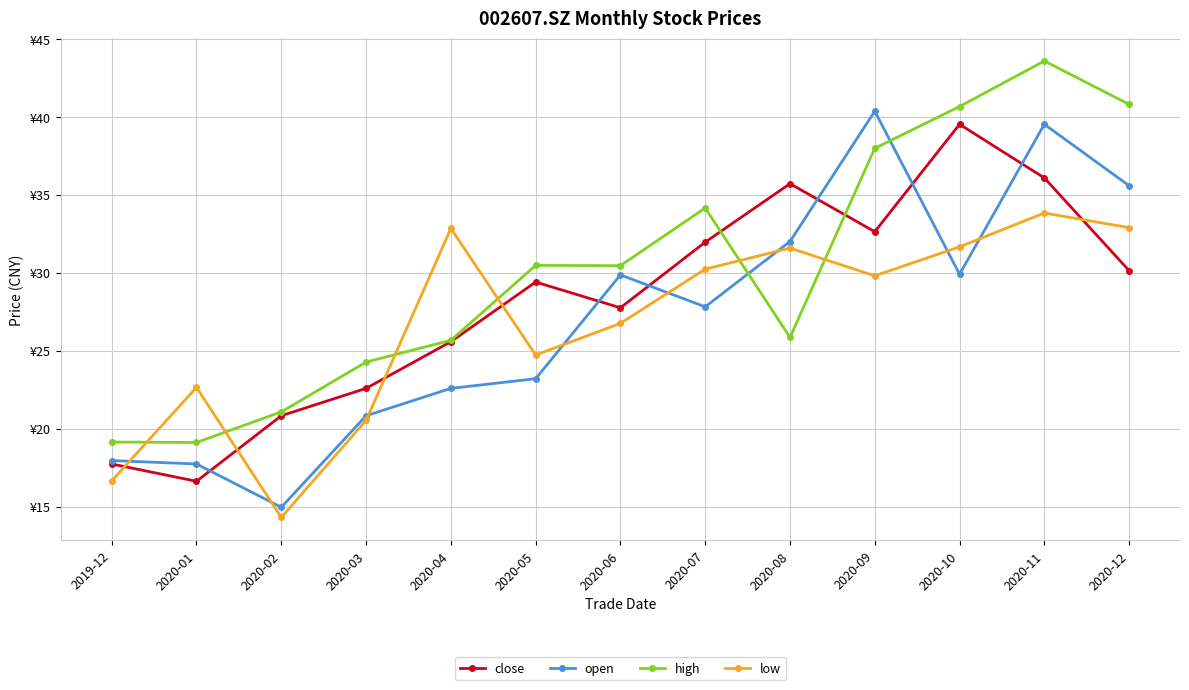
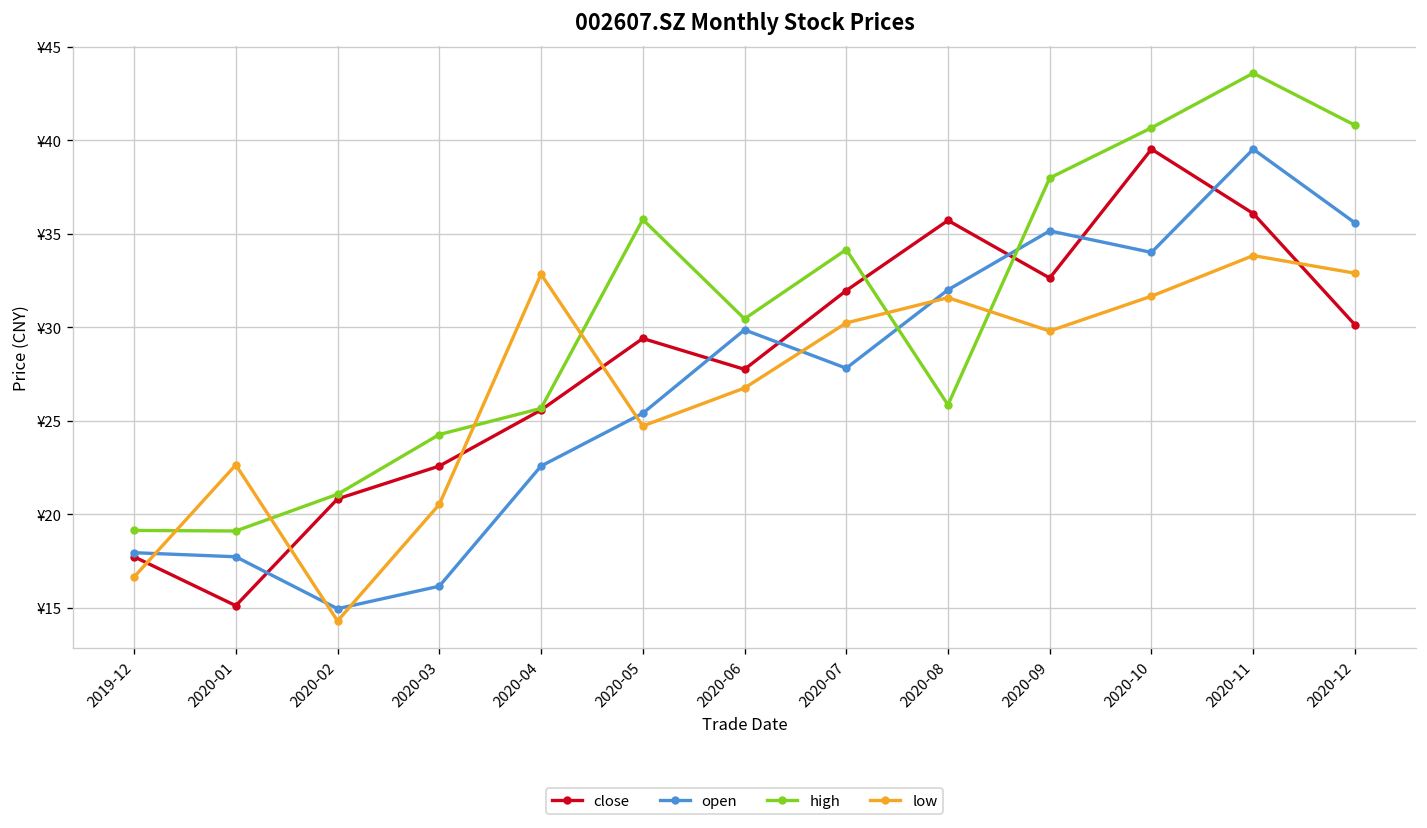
close, 2020-01: ¥16.6 -> ¥15.1
open, 2020-03: ¥20.8 -> ¥16.2
open, 2020-05: ¥23.2 -> ¥25.4
high, 2020-05: ¥30.5 -> ¥35.8
open, 2020-09: ¥40.4 -> ¥35.2
open, 2020-10: ¥29.9 -> ¥34.0
